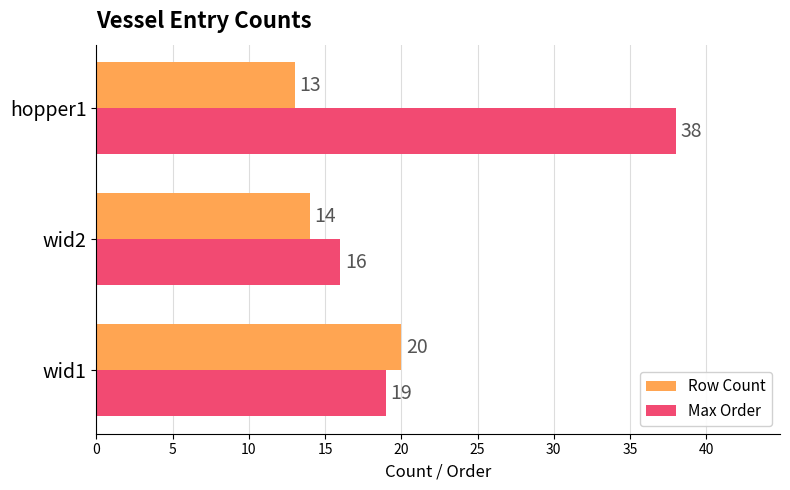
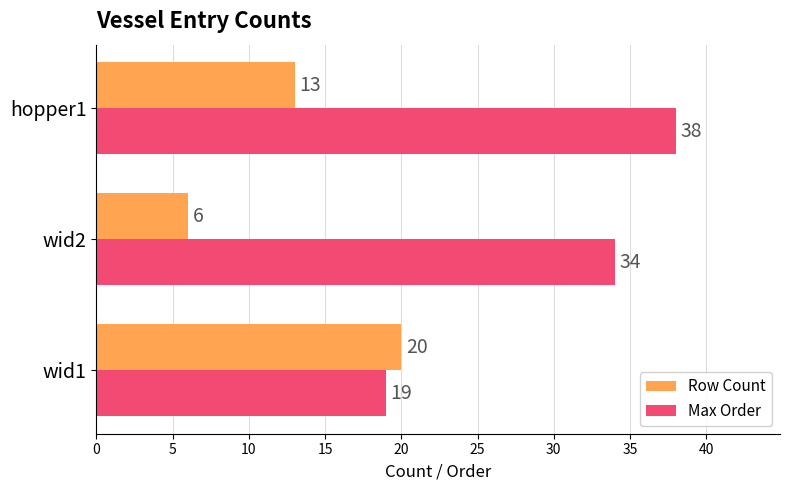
Row Count, wid2: 14 -> 6
Max Order, wid2: 16 -> 34
